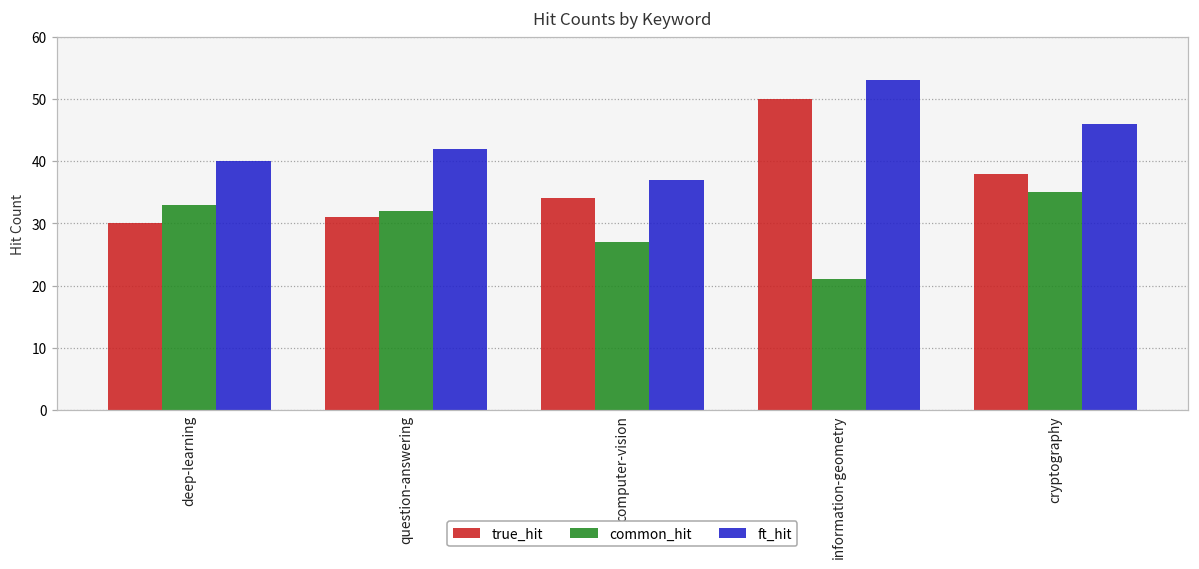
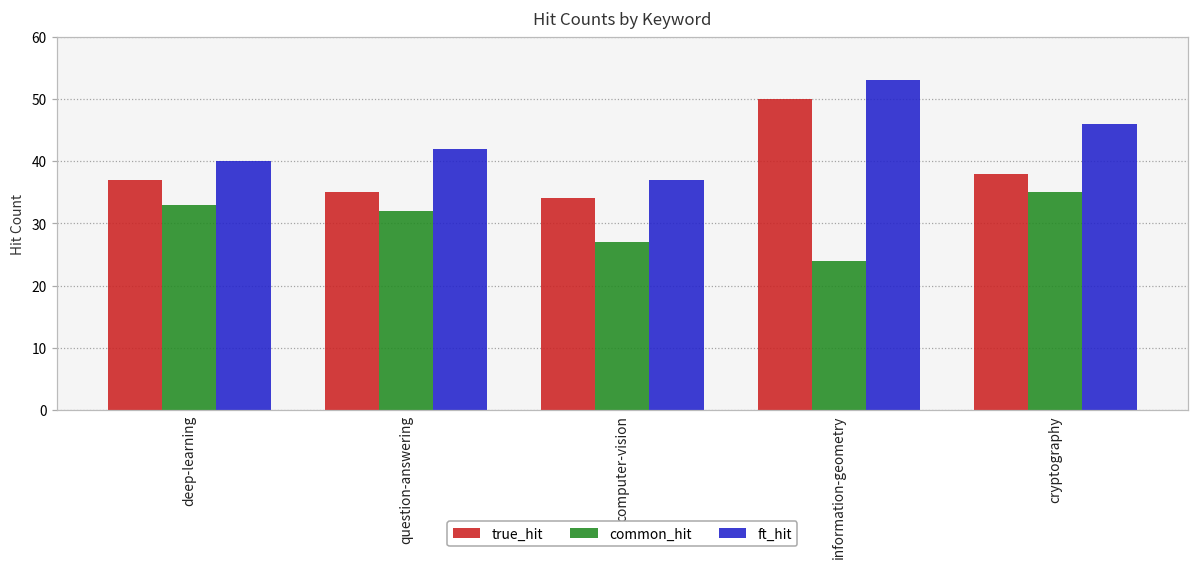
true_hit, deep-learning: 30 -> 37
true_hit, question-answering: 31 -> 35
common_hit, information-geometry: 21 -> 24
